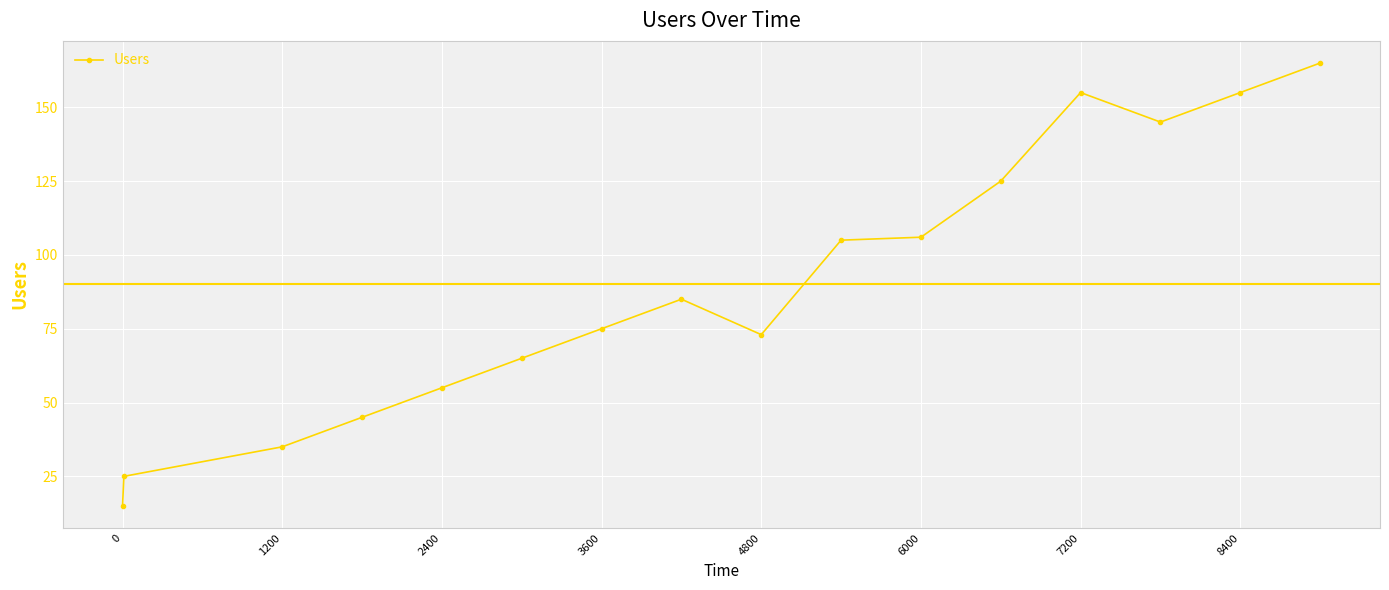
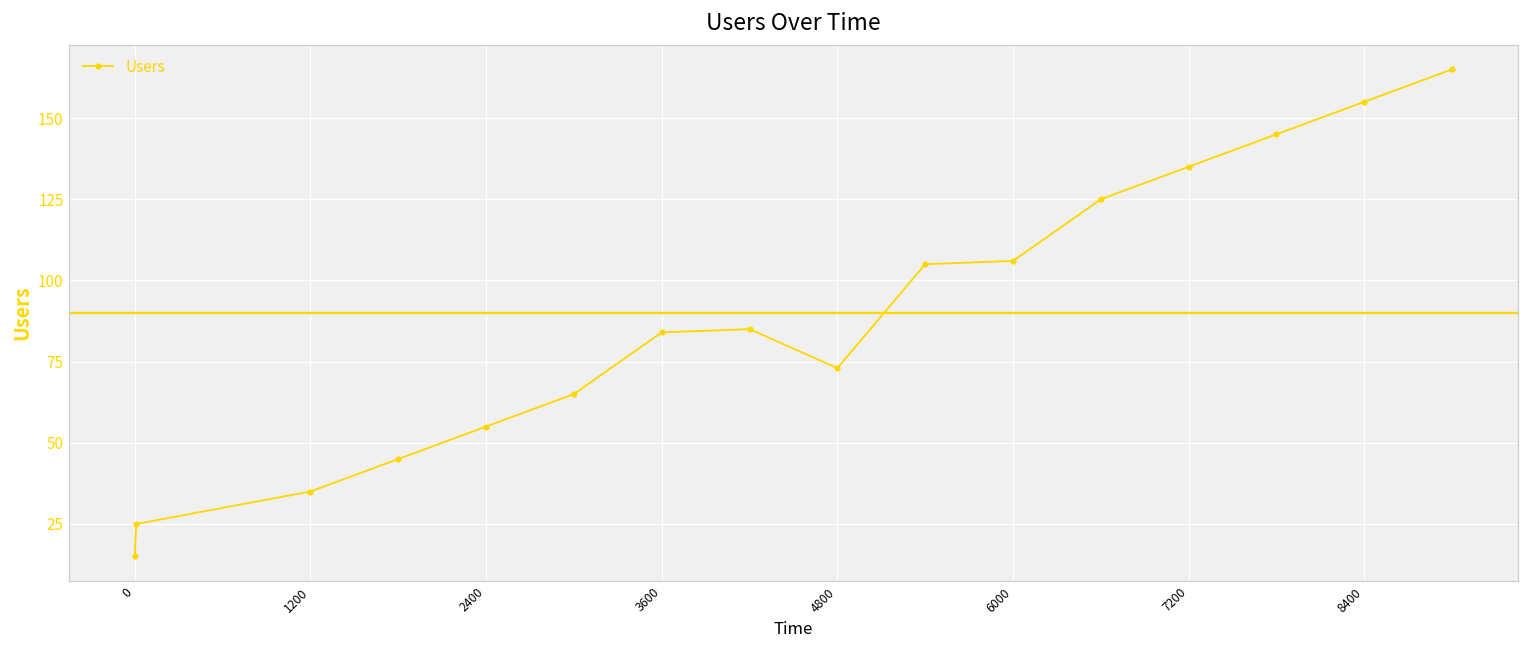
3600: 75 -> 84
7200: 155 -> 135
